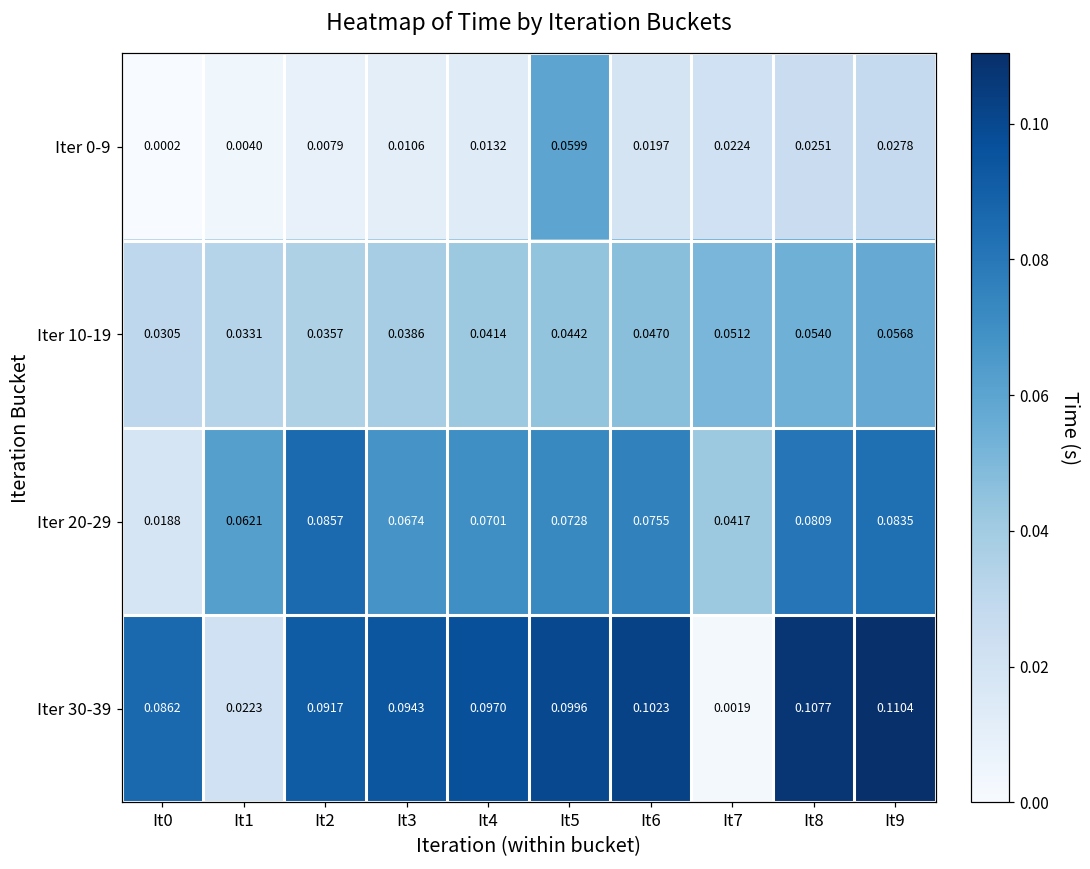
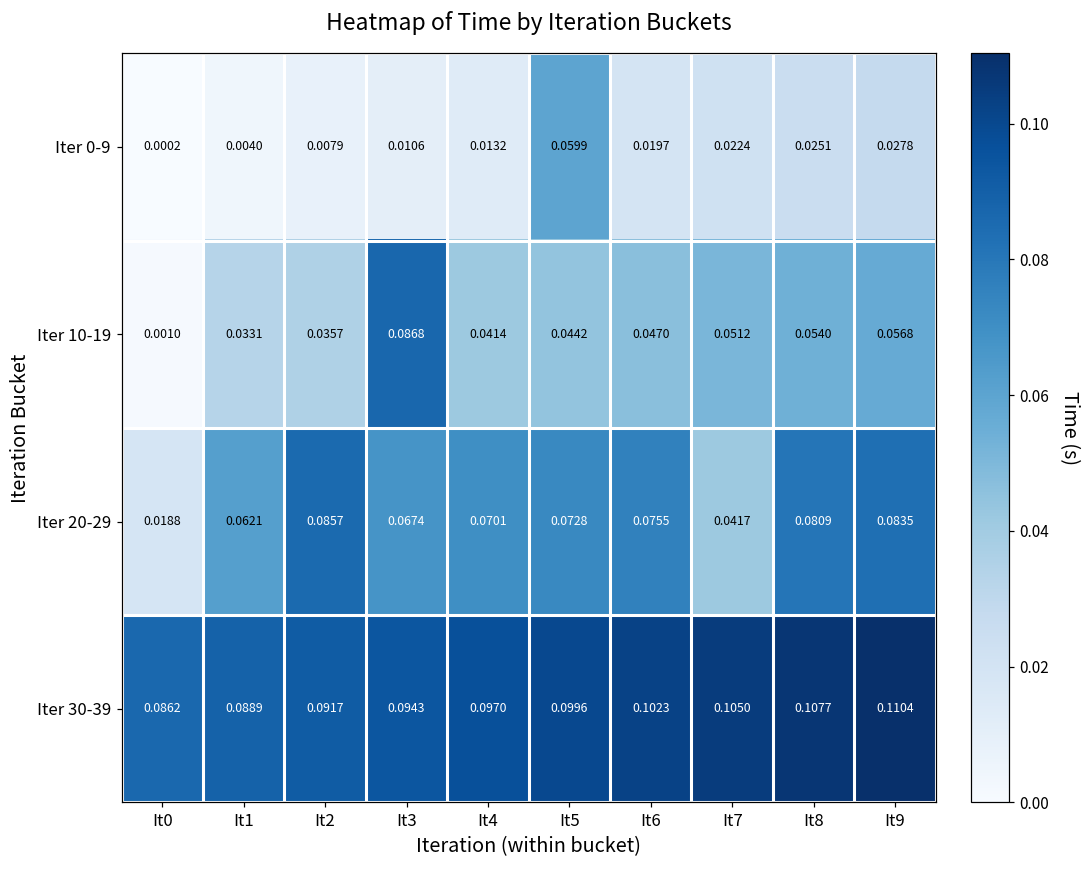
Iter 10-19, It0: 0.0305 -> 0.0010
Iter 10-19, It3: 0.0386 -> 0.0868
Iter 30-39, It1: 0.0223 -> 0.0889
Iter 30-39, It7: 0.0019 -> 0.1050
